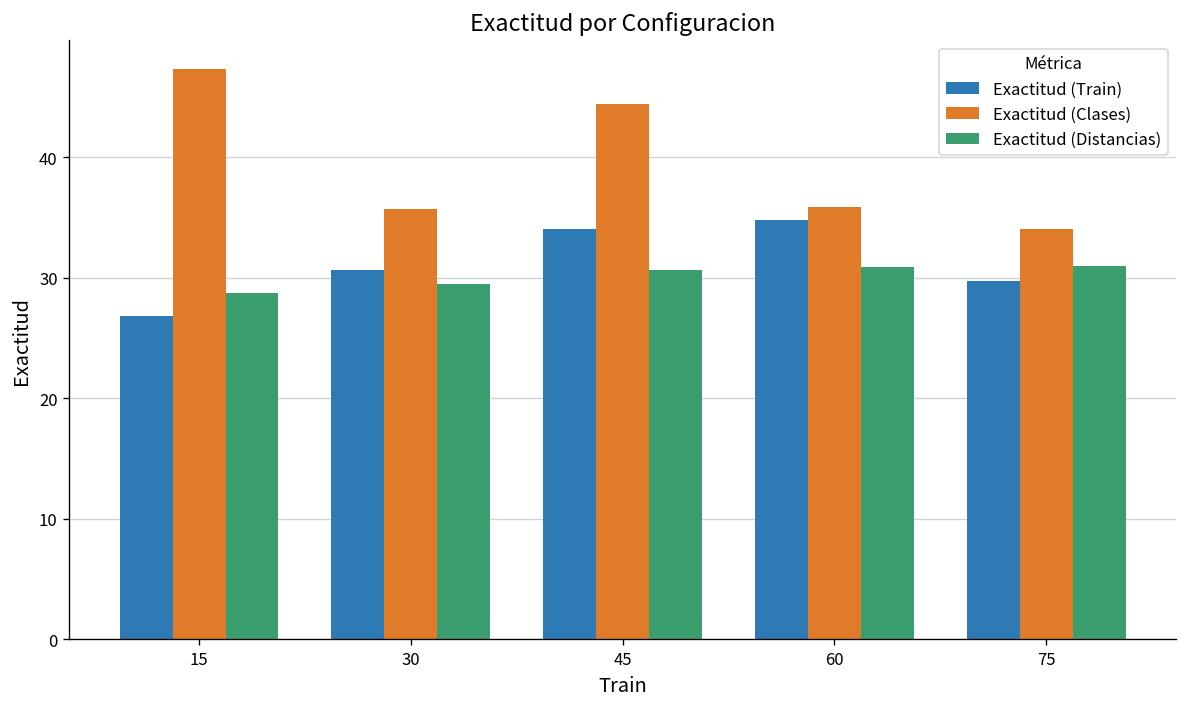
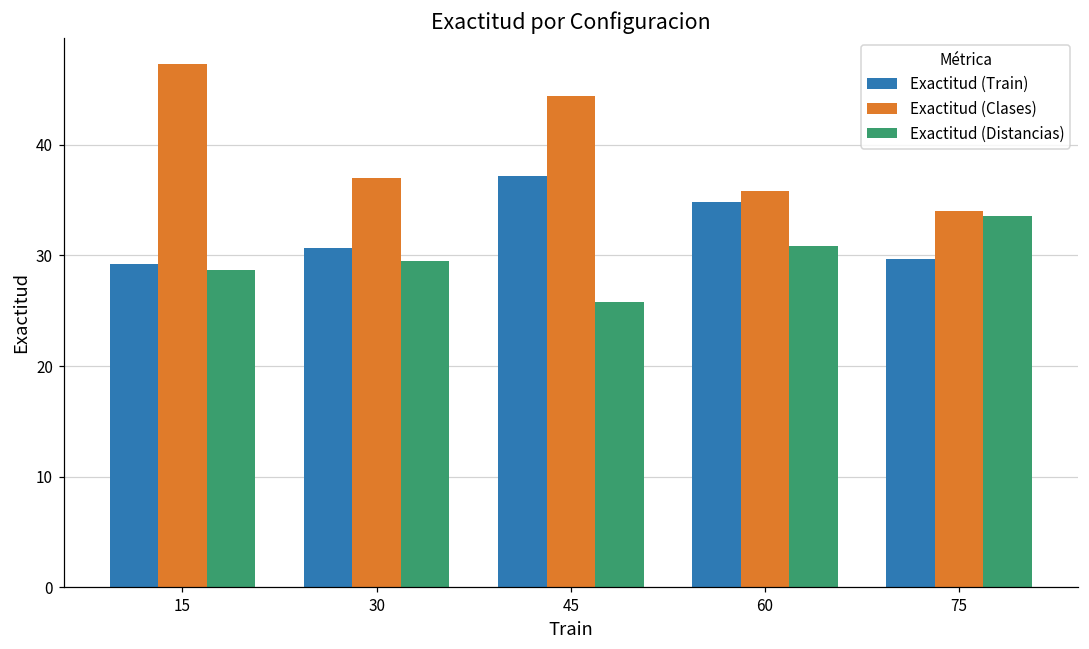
Exactitud (Train), 15: 26.8 -> 29.2
Exactitud (Clases), 30: 35.7 -> 37.0
Exactitud (Train), 45: 34.0 -> 37.2
Exactitud (Distancias), 45: 30.7 -> 25.8
Exactitud (Distancias), 75: 30.9 -> 33.6
